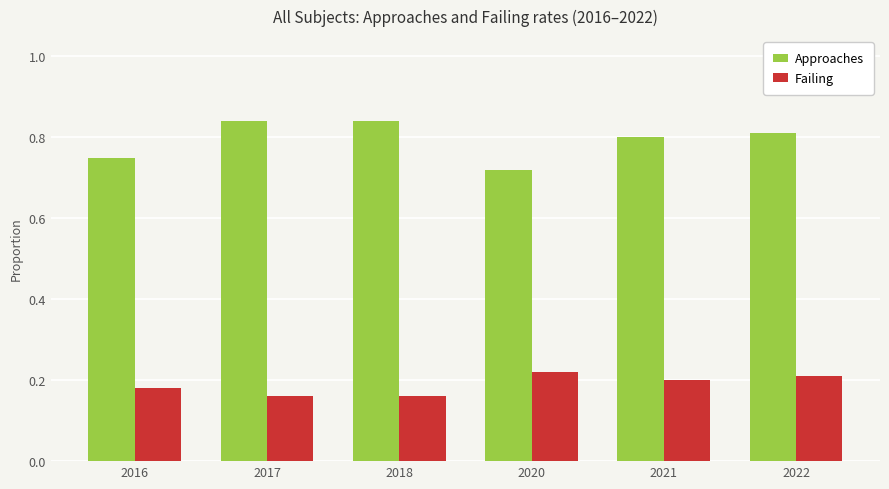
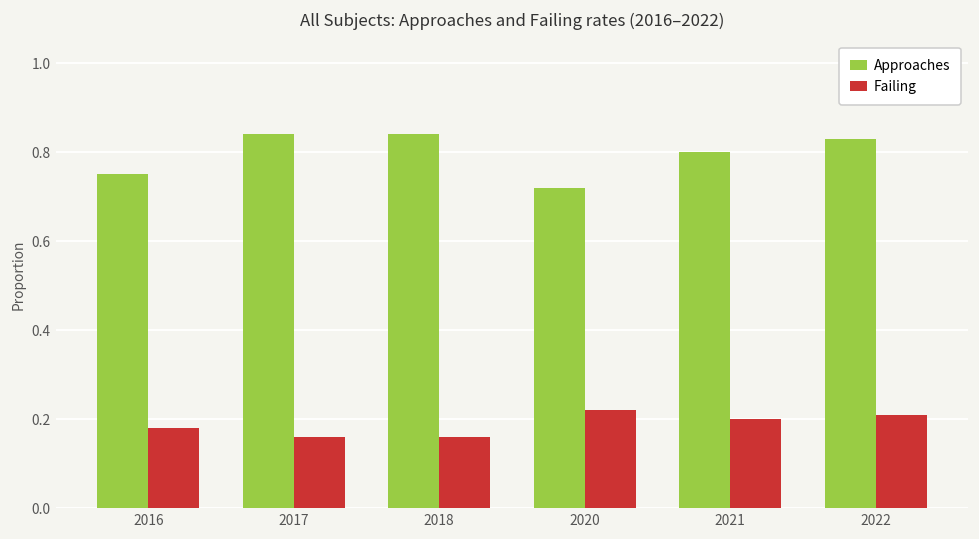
Approaches, 2022: 0.81 -> 0.83
